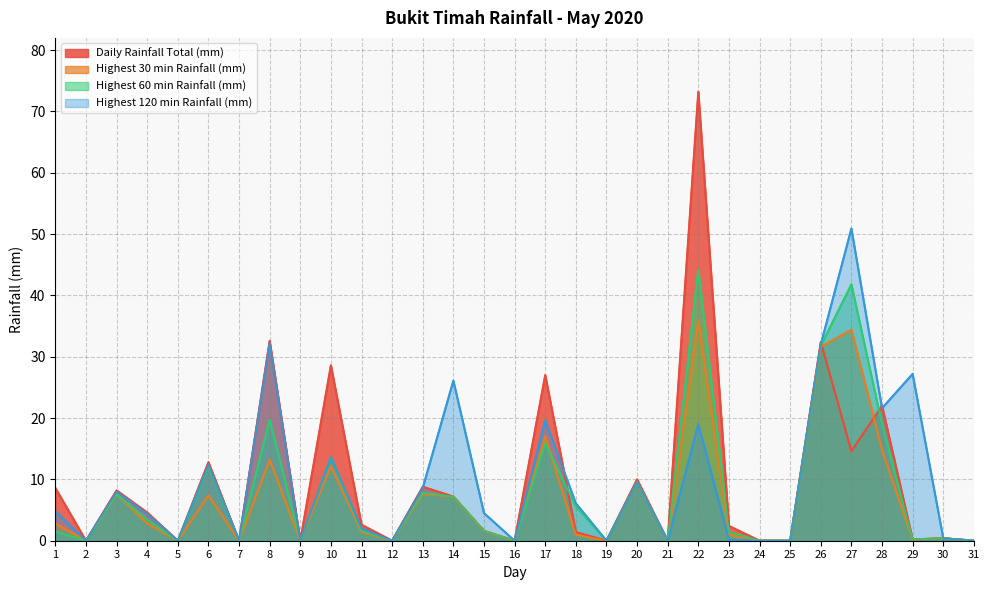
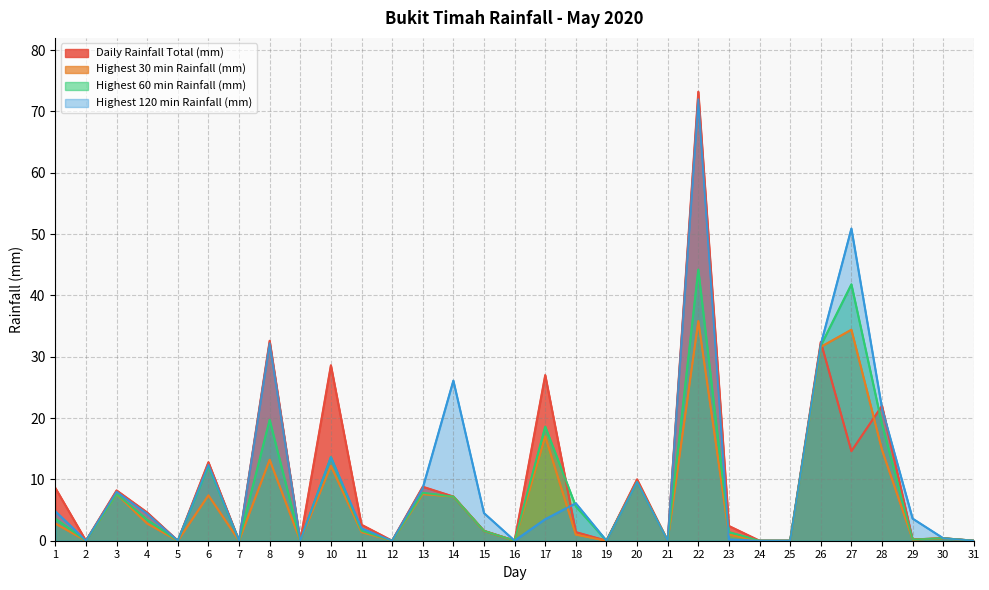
Highest 60 min Rainfall (mm), 1: 2 -> 4
Highest 60 min Rainfall (mm), 17: 16 -> 19
Highest 120 min Rainfall (mm), 17: 20 -> 4
Highest 120 min Rainfall (mm), 22: 19 -> 72
Highest 120 min Rainfall (mm), 29: 27 -> 4
